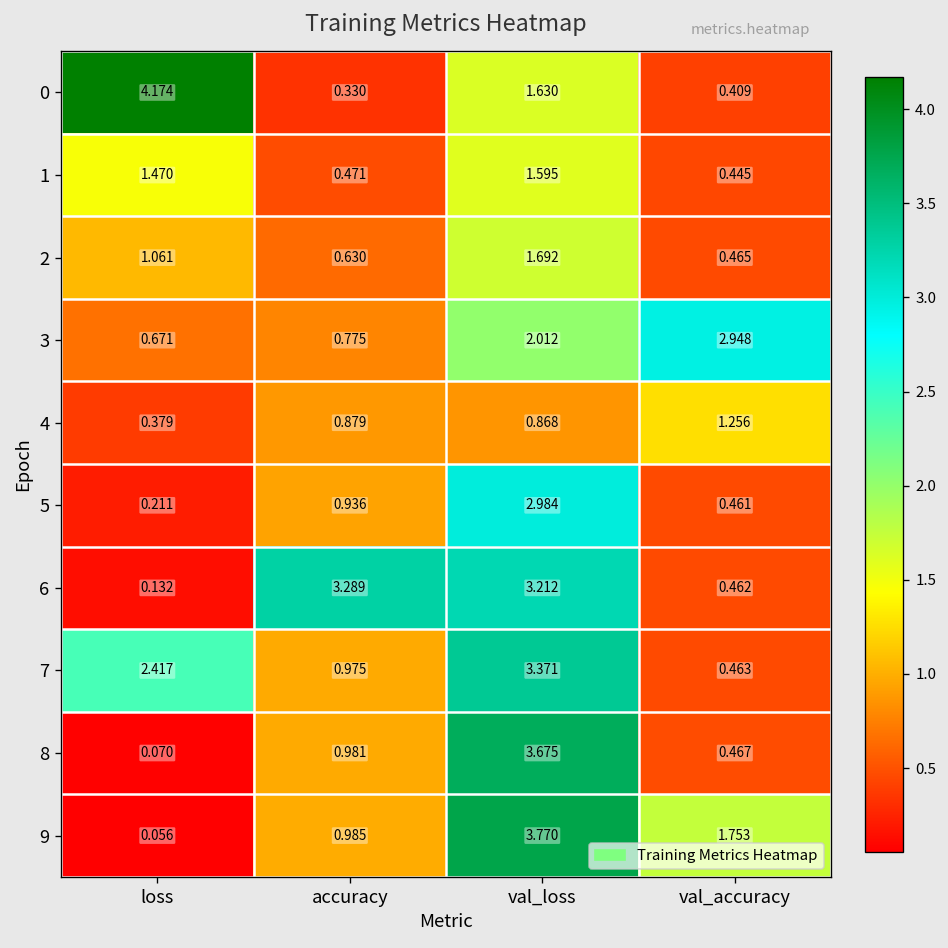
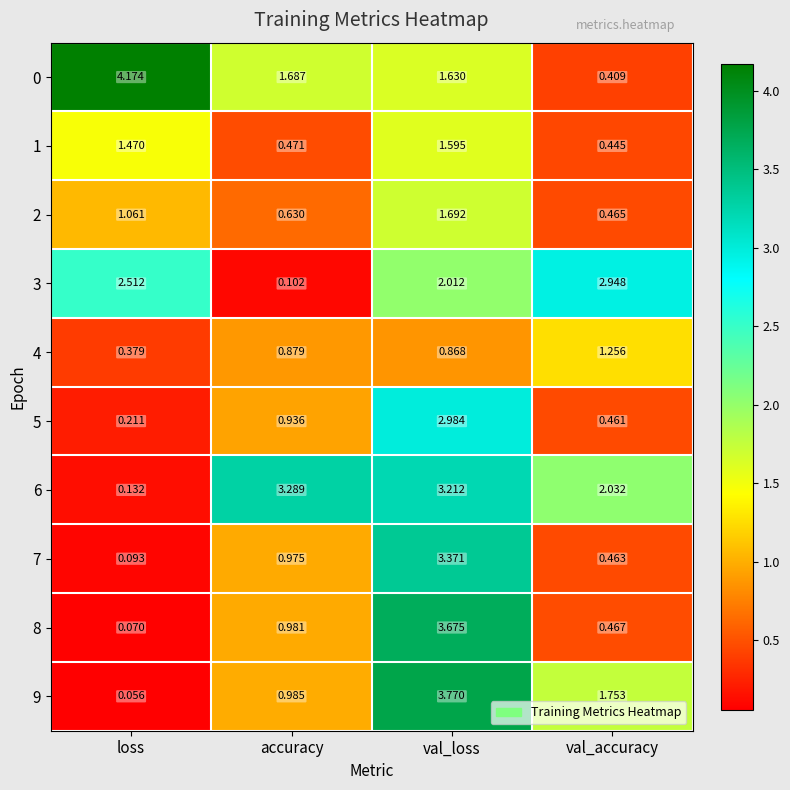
0, accuracy: 0.330 -> 1.687
3, loss: 0.671 -> 2.512
3, accuracy: 0.775 -> 0.102
6, val_accuracy: 0.462 -> 2.032
7, loss: 2.417 -> 0.093
